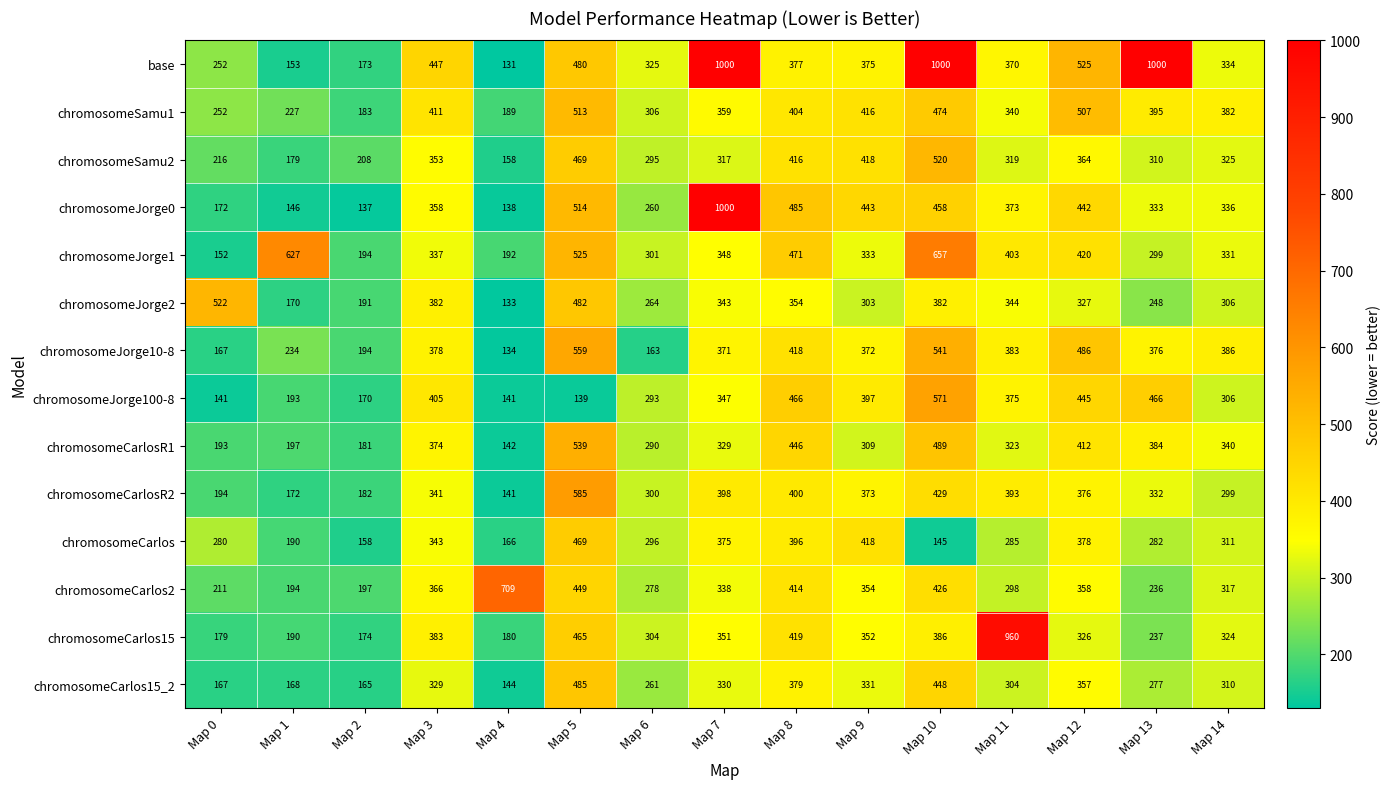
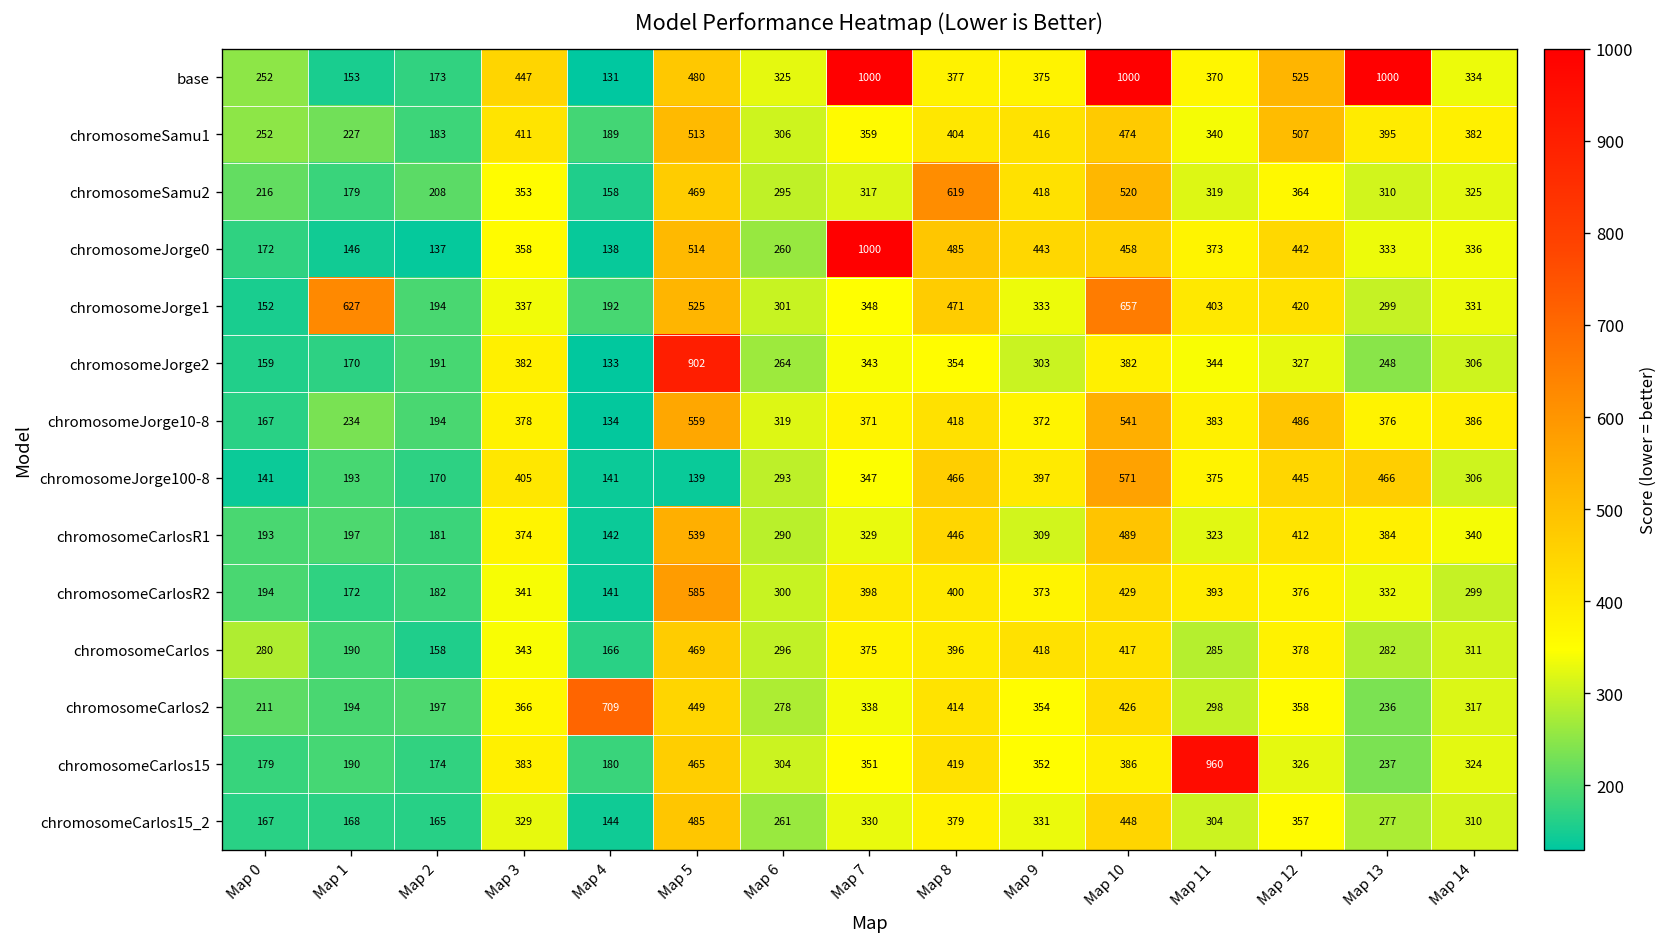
chromosomeSamu2, Map 8: 416 -> 619
chromosomeJorge2, Map 0: 522 -> 159
chromosomeJorge2, Map 5: 482 -> 902
chromosomeJorge10-8, Map 6: 163 -> 319
chromosomeCarlos, Map 10: 145 -> 417
